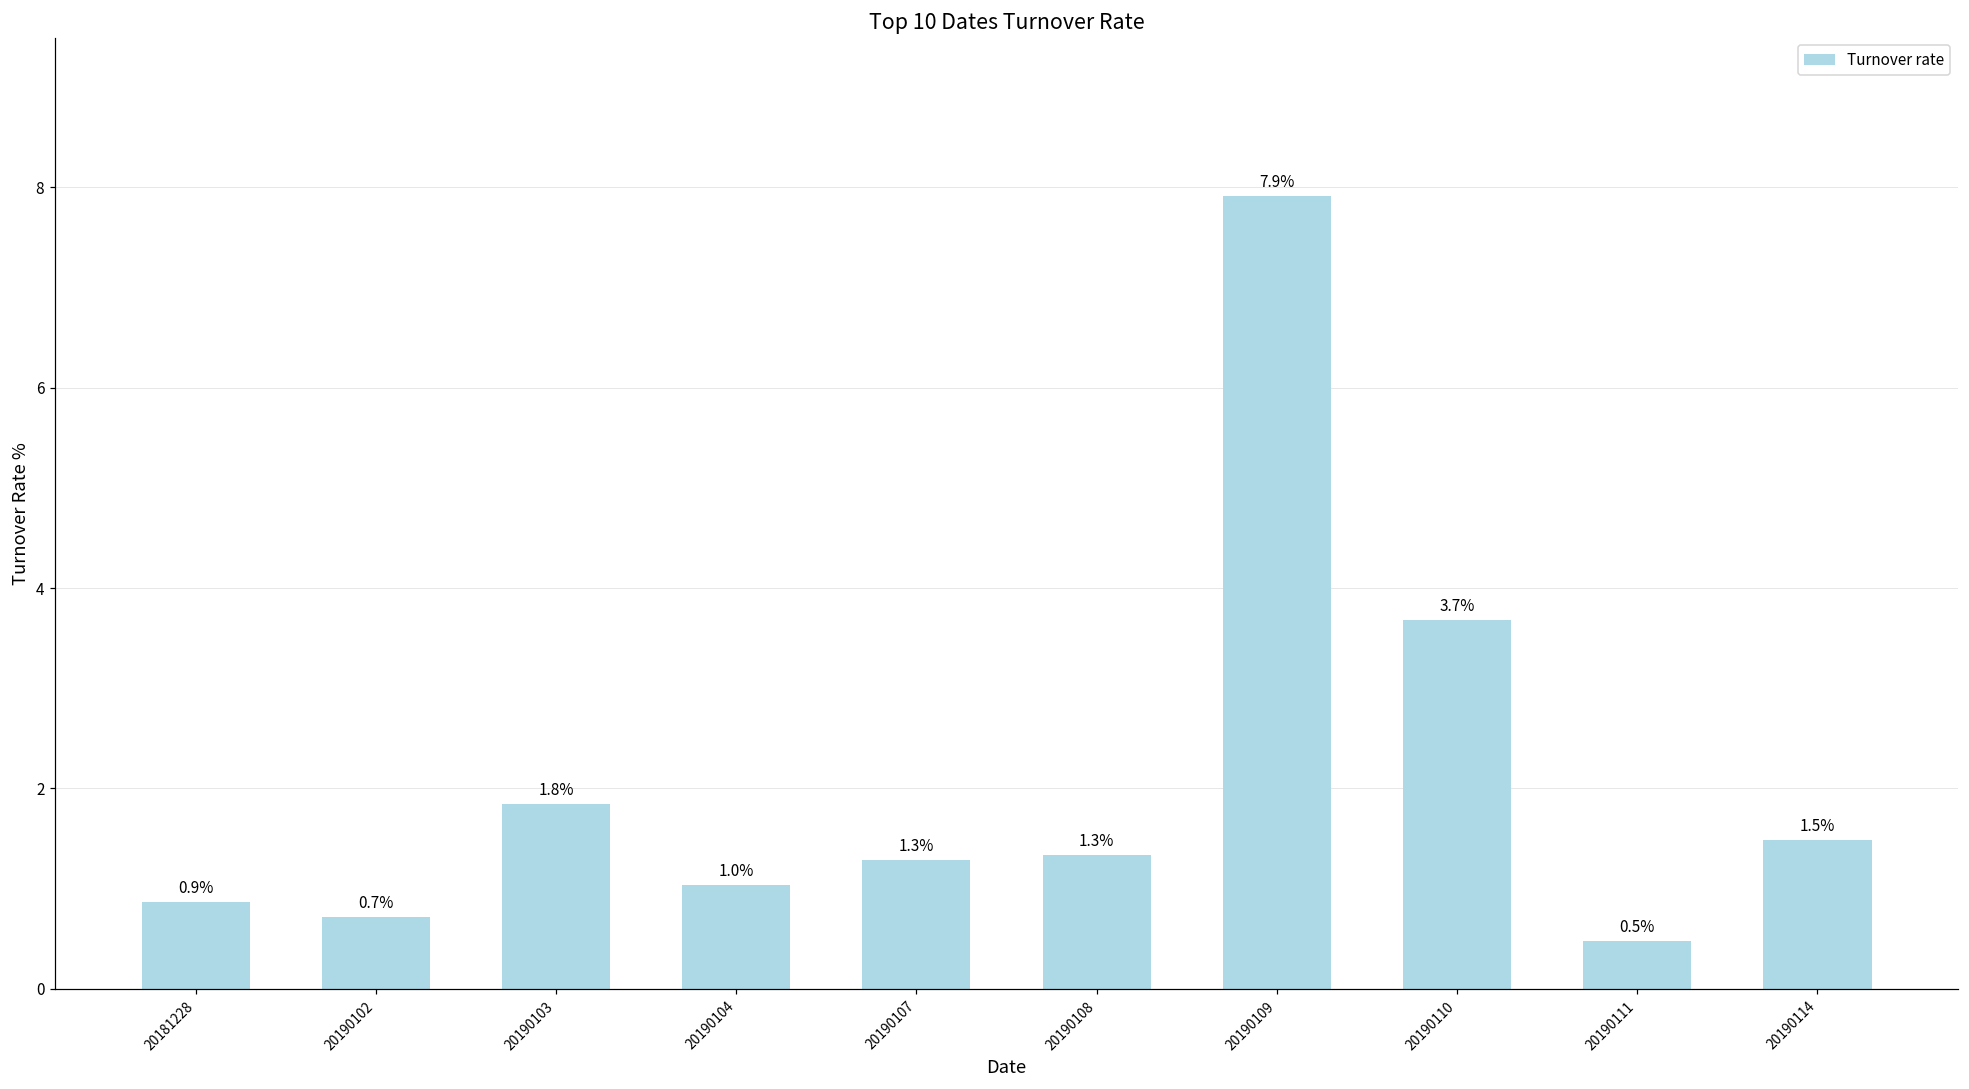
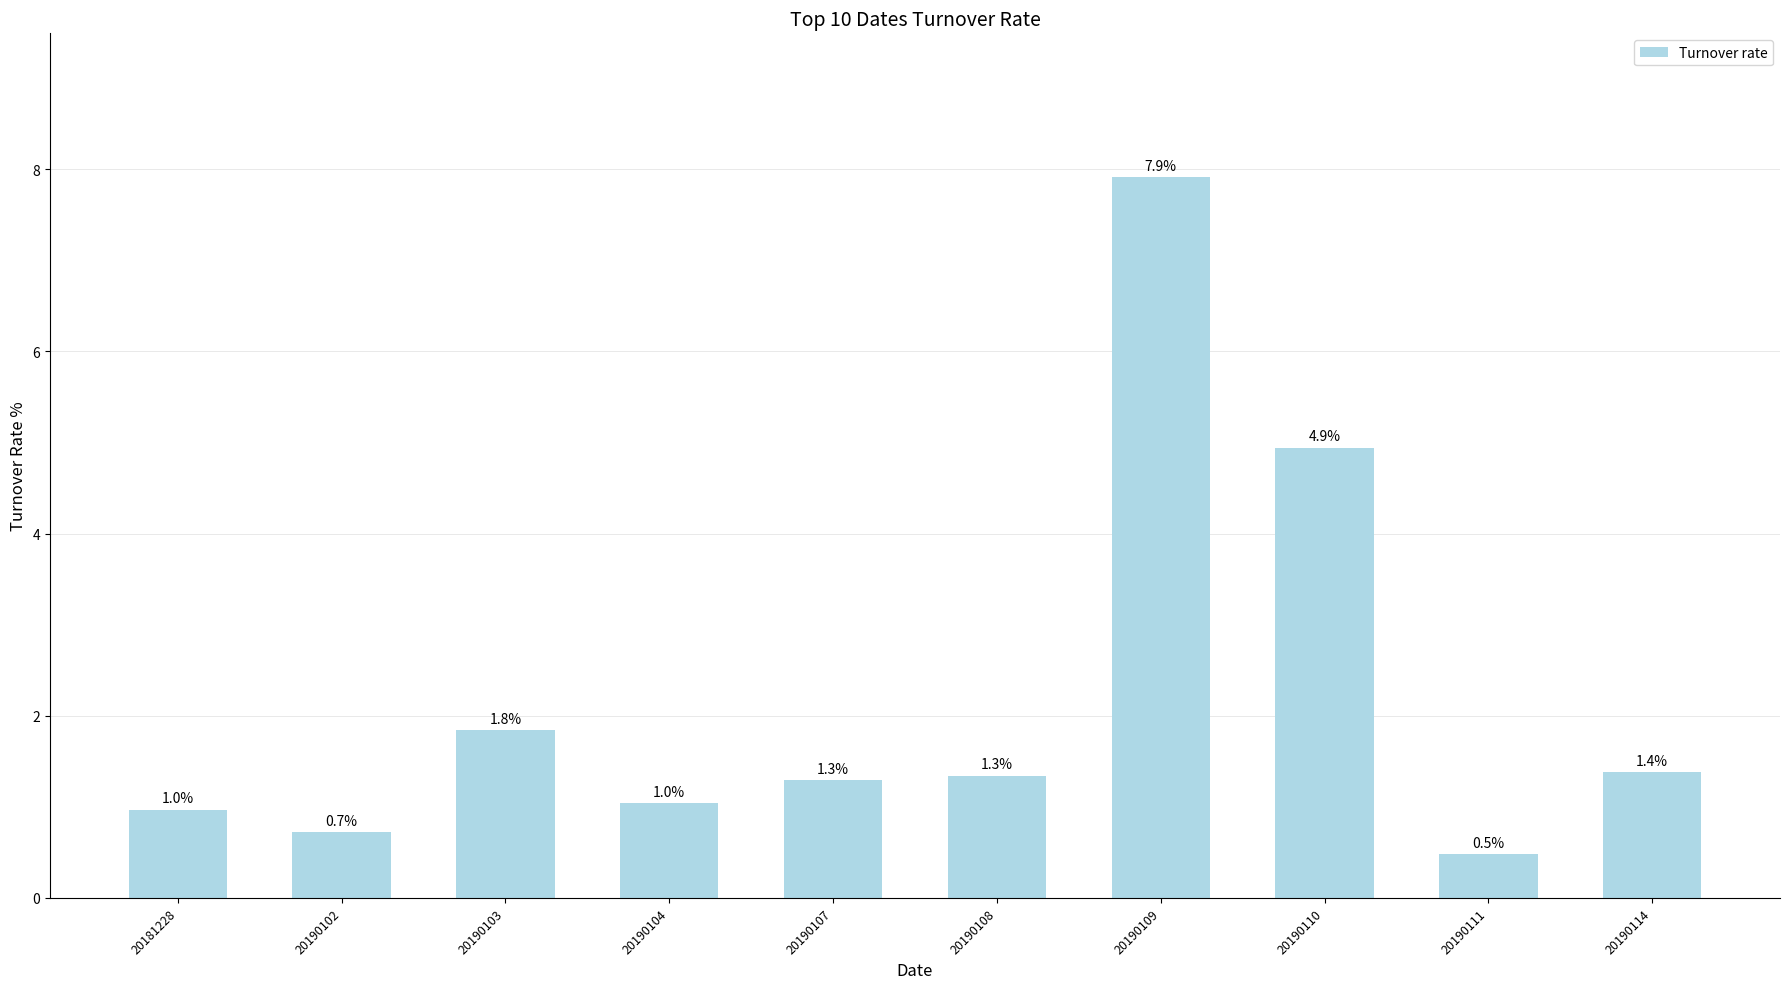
20181228: 0.9% -> 1.0%
20190110: 3.7% -> 4.9%
20190114: 1.5% -> 1.4%
